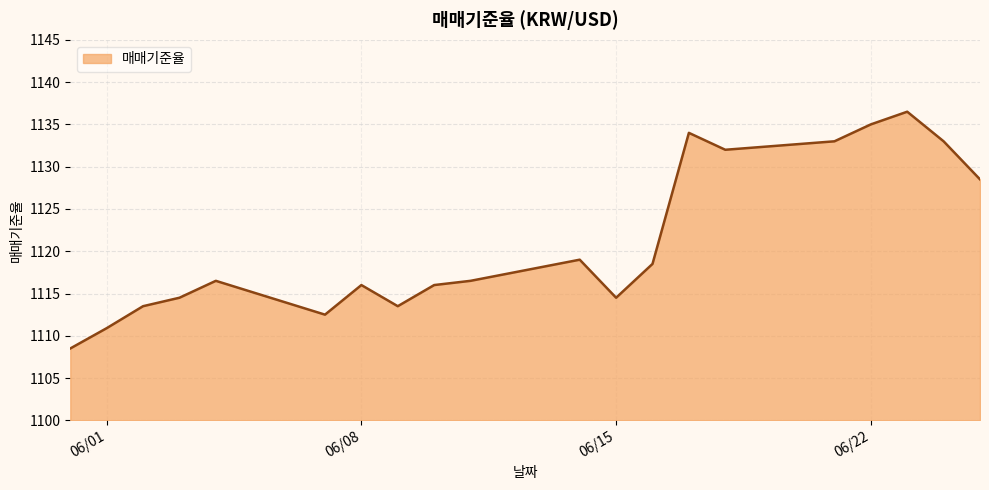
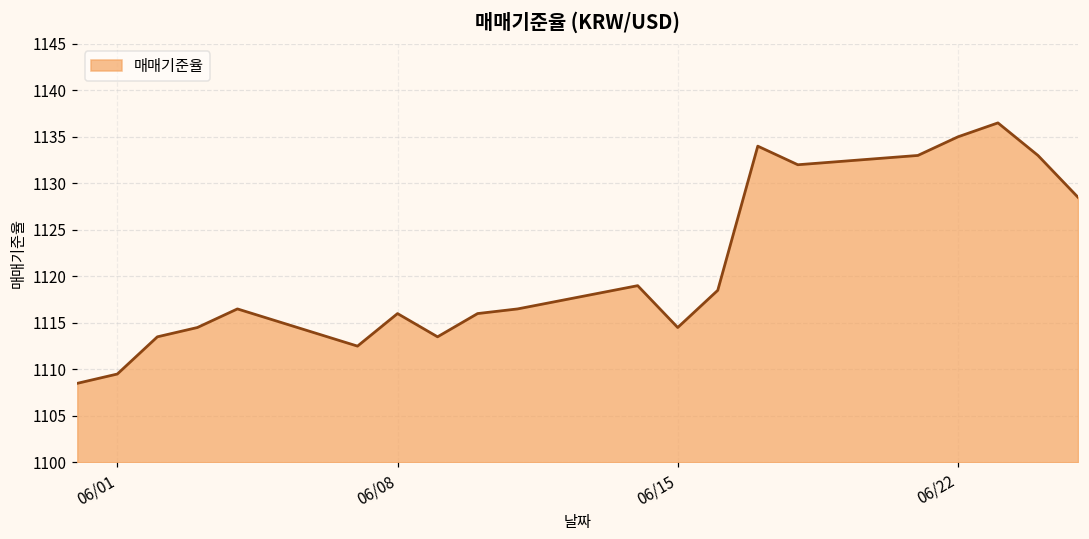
06/01: 1111 -> 1110
